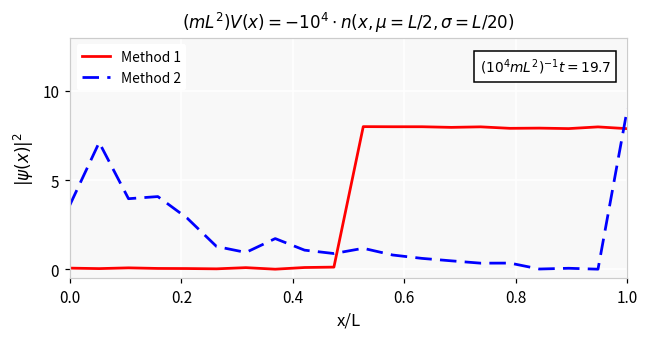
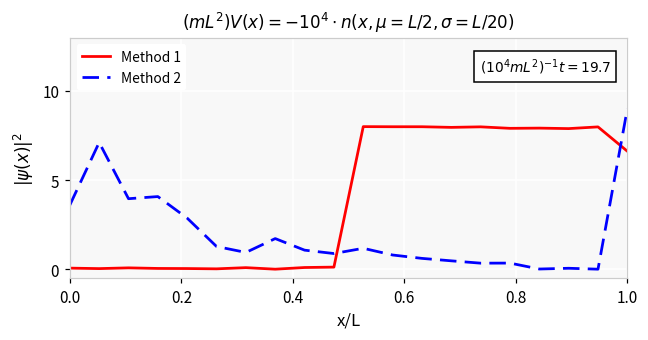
Method 1, 1.0: 7.9 -> 6.6
